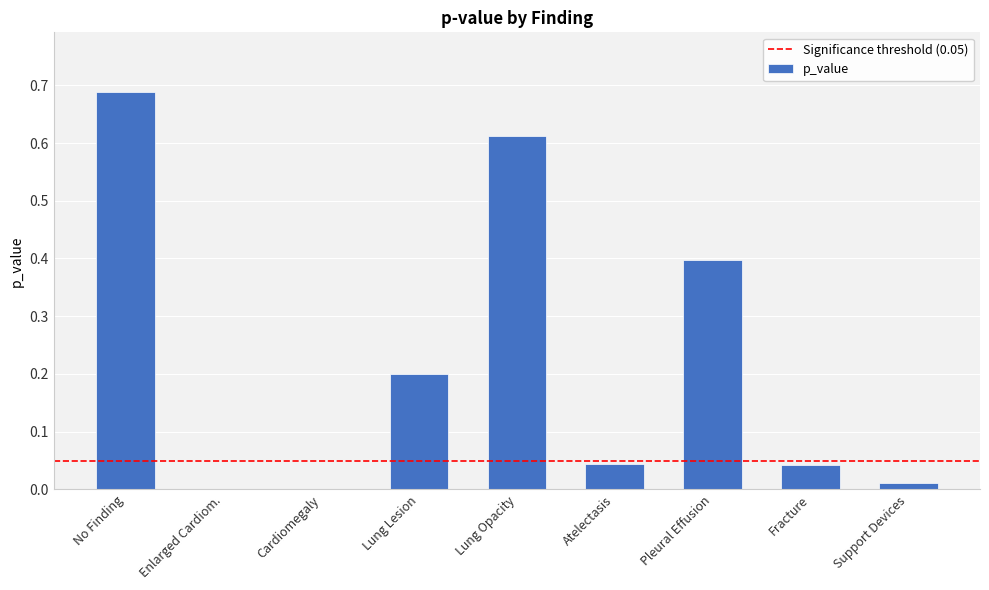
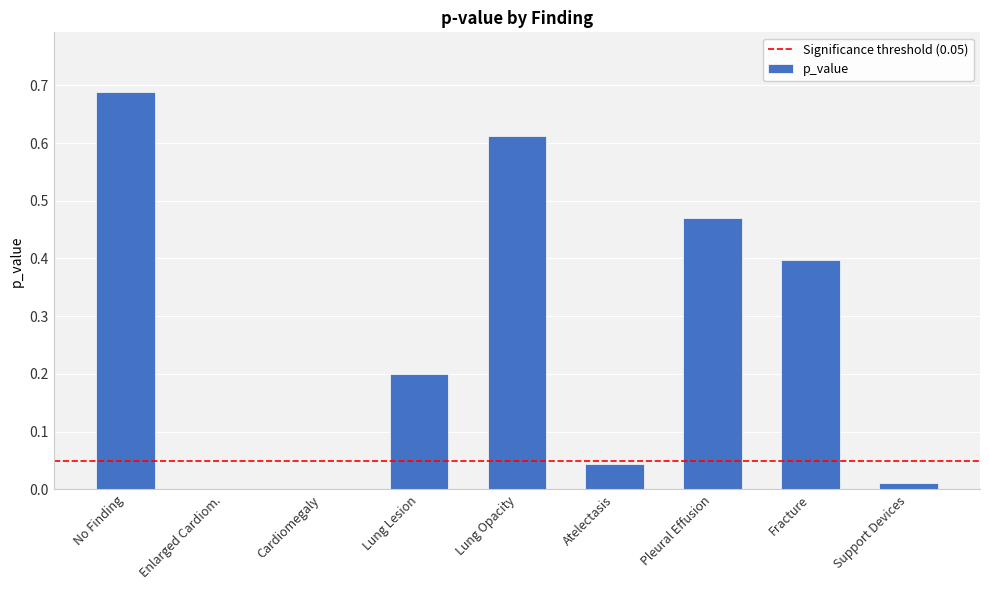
Pleural Effusion: 0.40 -> 0.47
Fracture: 0.04 -> 0.40
